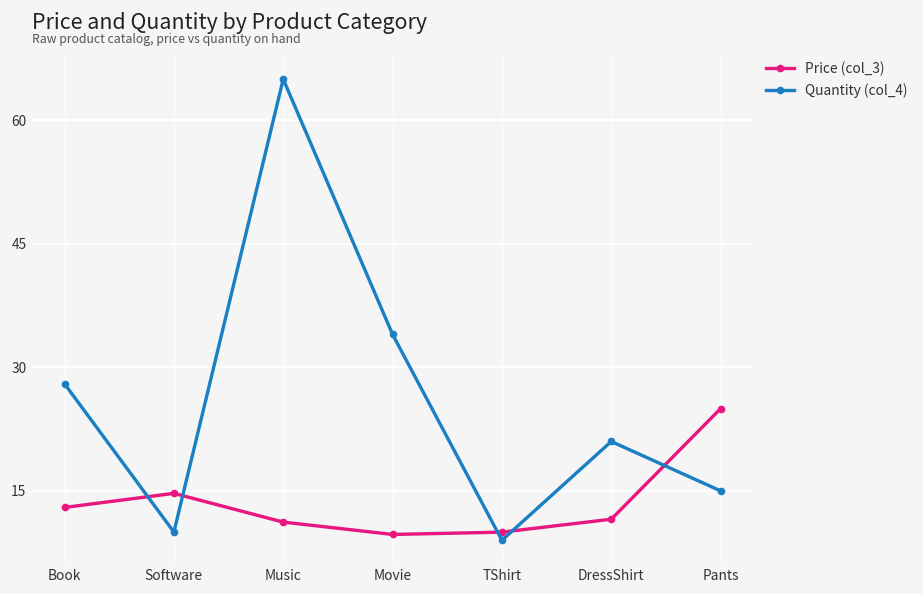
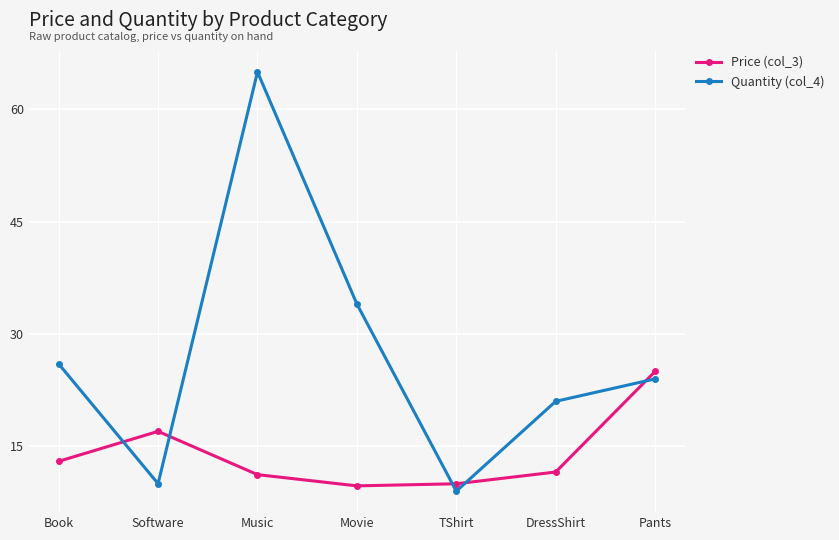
Quantity (col_4), Book: 28 -> 26
Price (col_3), Software: 15 -> 17
Quantity (col_4), Pants: 15 -> 24
